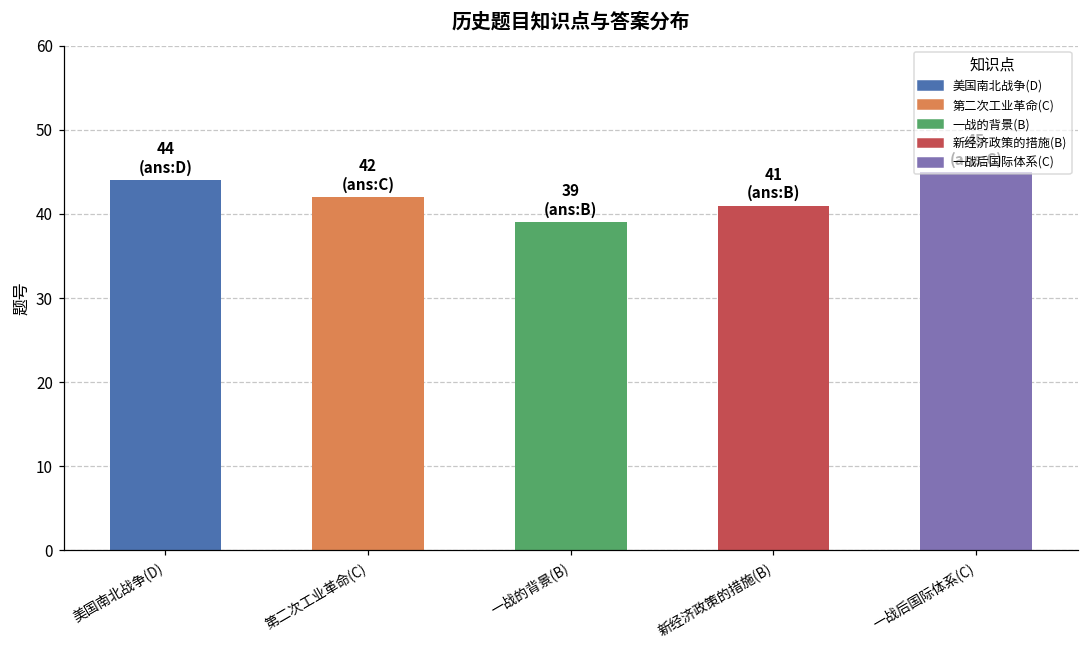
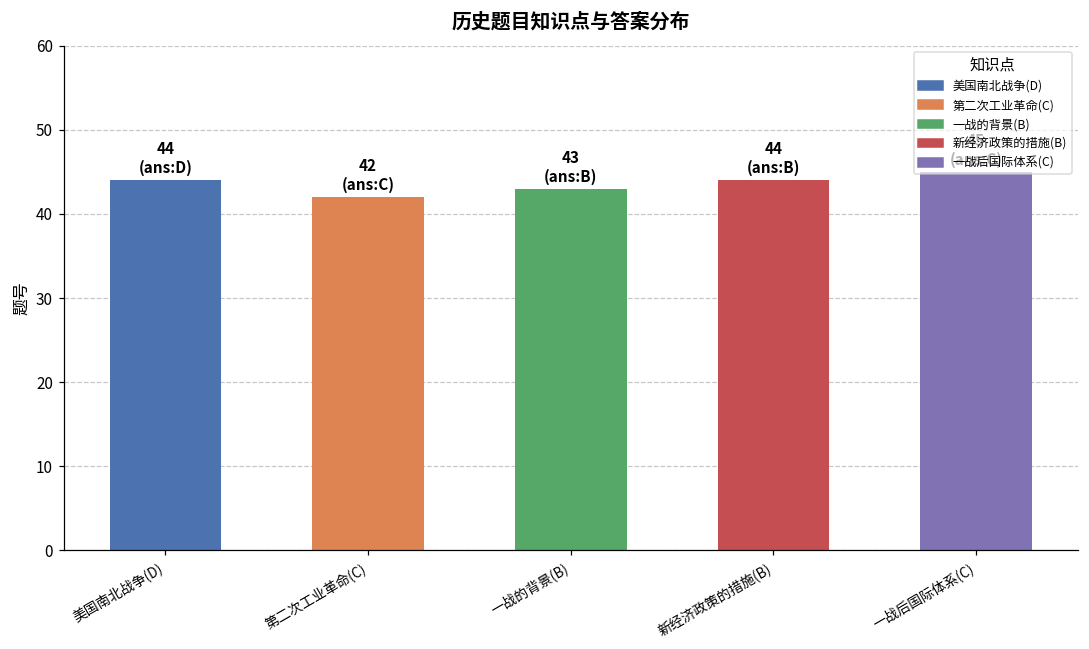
一战的背景(B): 39 -> 43
新经济政策的措施(B): 41 -> 44
